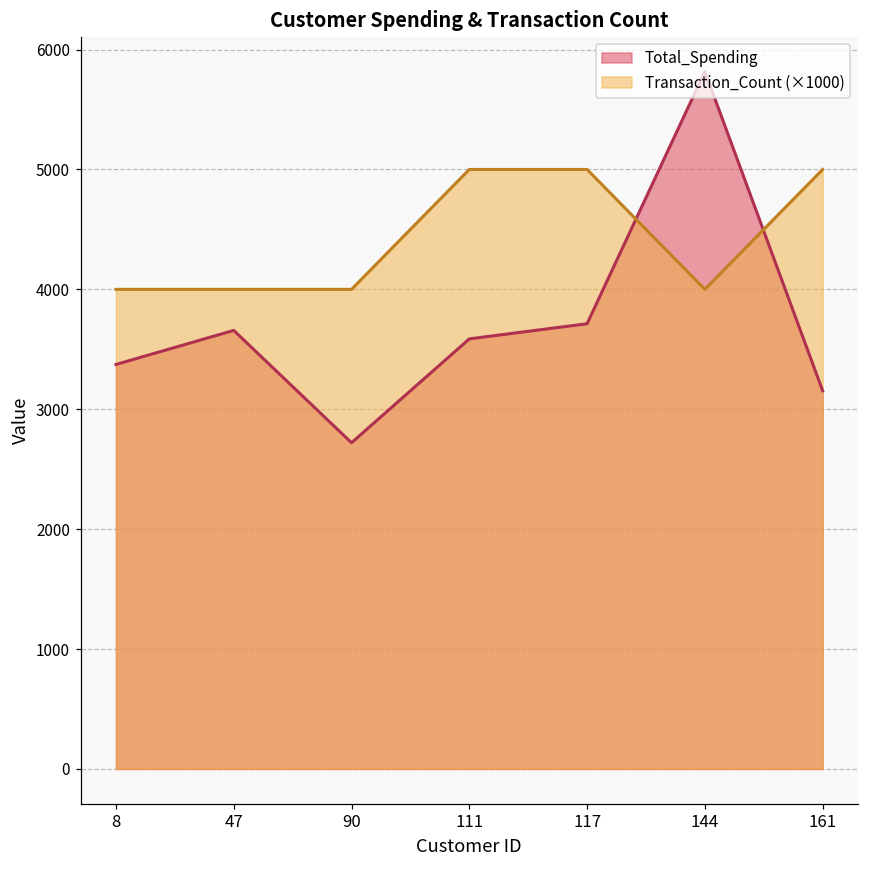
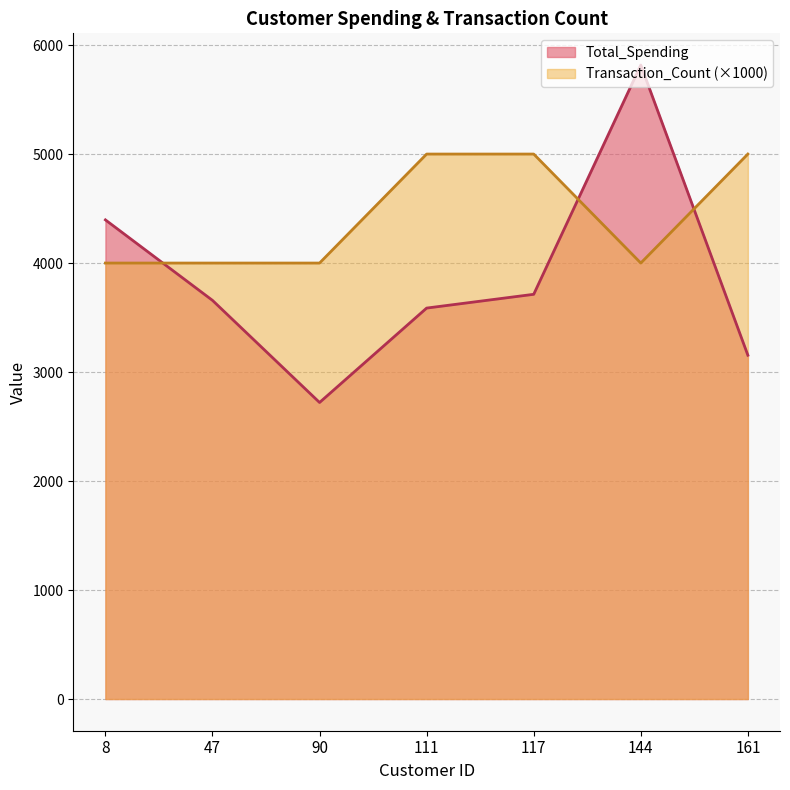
Total_Spending, 8: 3370 -> 4400
